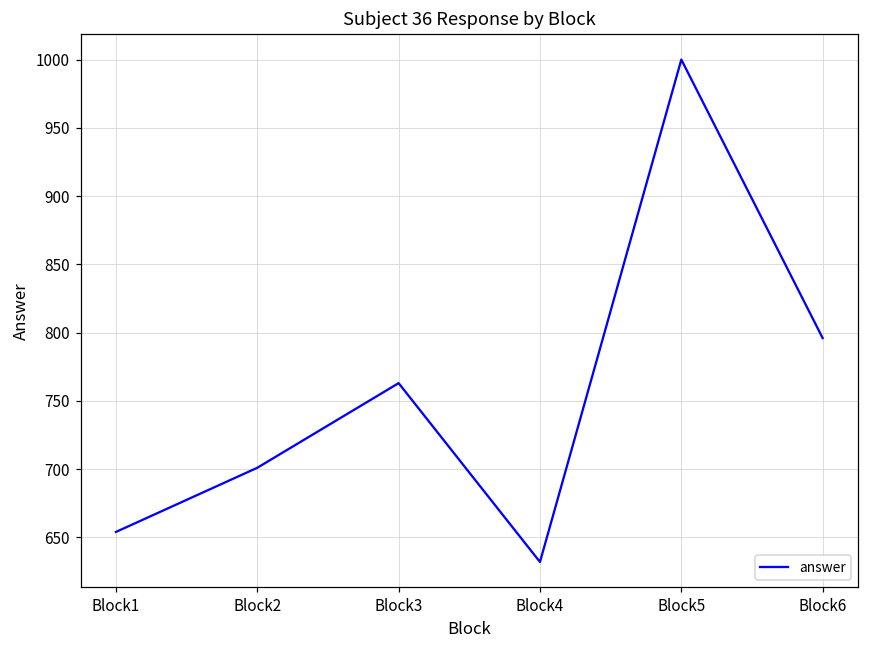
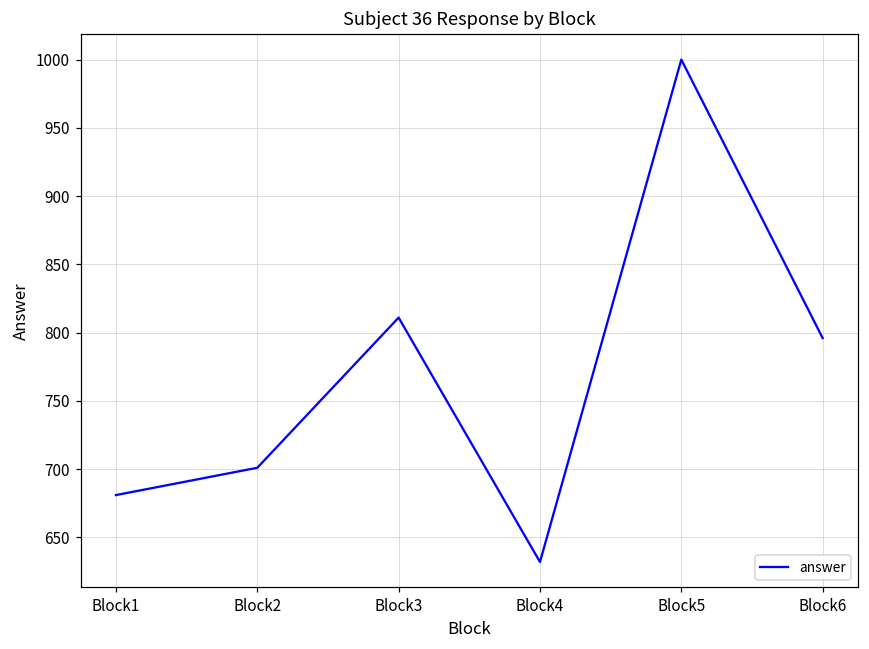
Block1: 654 -> 681
Block3: 763 -> 811
